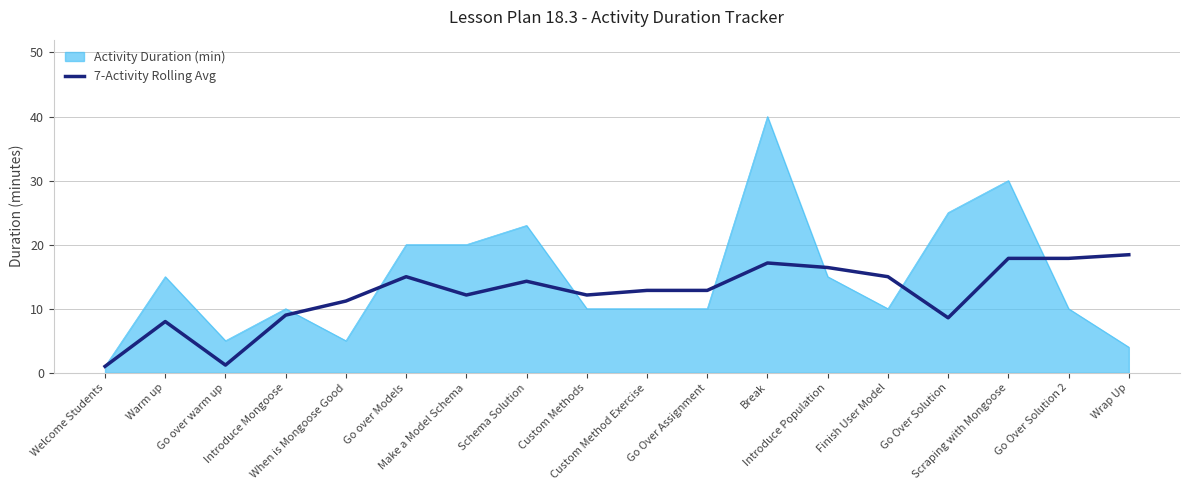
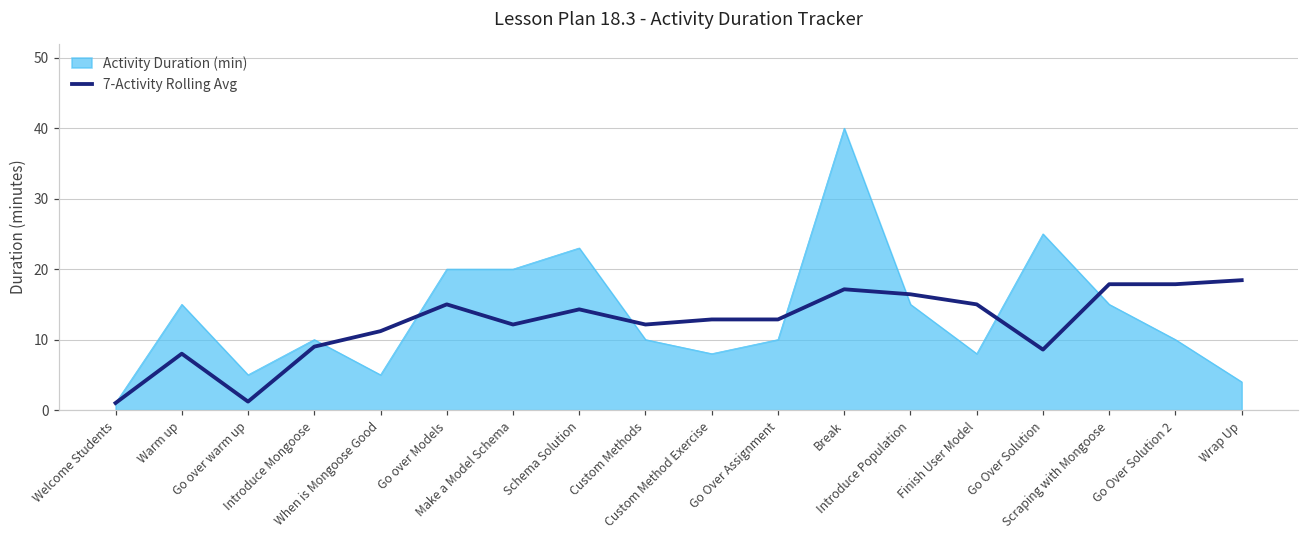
Activity Duration (min), Custom Method Exercise: 10 -> 8
Activity Duration (min), Finish User Model: 10 -> 8
Activity Duration (min), Scraping with Mongoose: 30 -> 15
